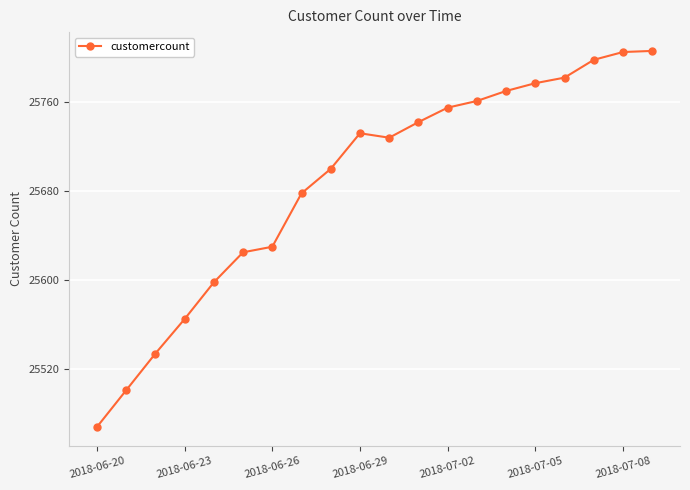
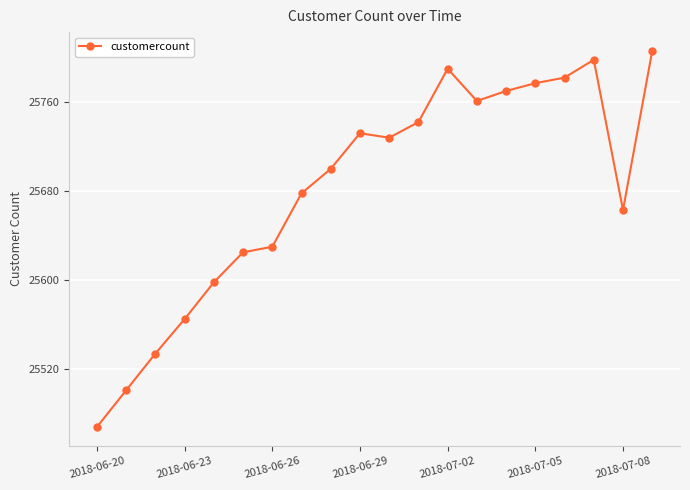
2018-07-02: 25755 -> 25790
2018-07-08: 25805 -> 25663
